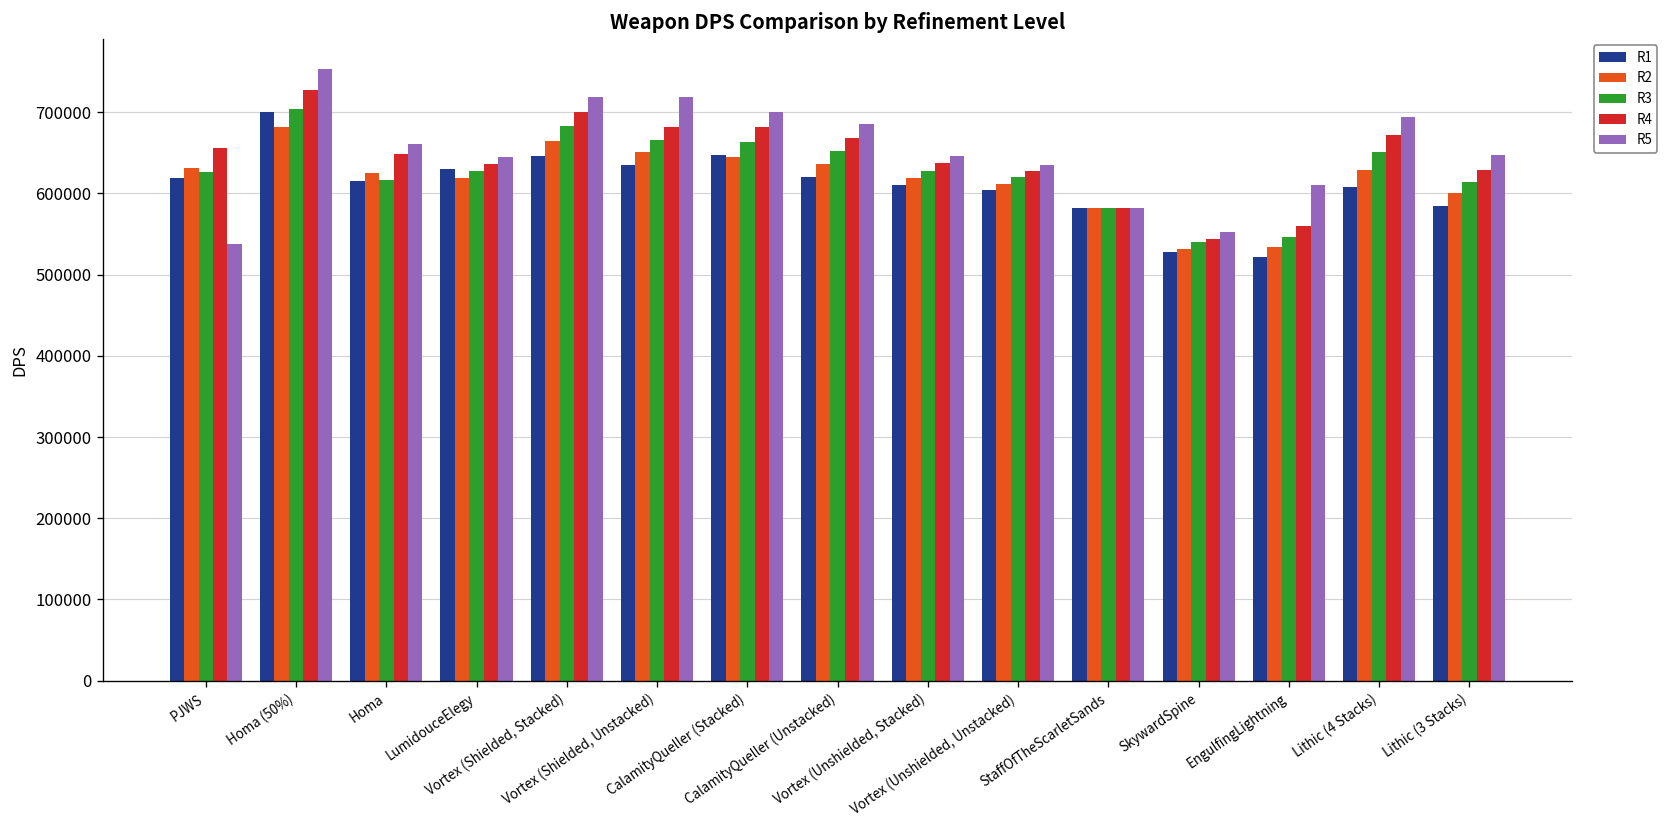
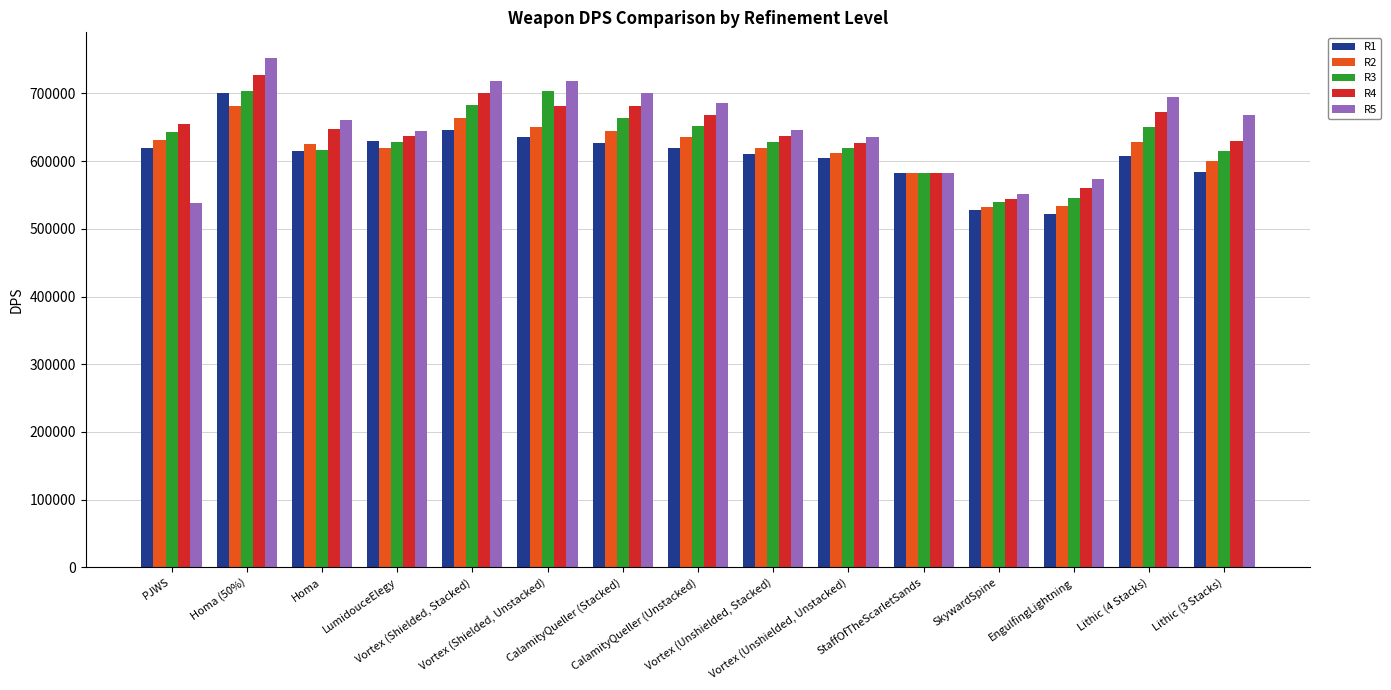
R3, PJWS: 630000 -> 640000
R3, Vortex (Shielded, Unstacked): 670000 -> 700000
R1, CalamityQueller (Stacked): 650000 -> 630000
R5, EngulfingLightning: 610000 -> 570000
R5, Lithic (3 Stacks): 650000 -> 670000
